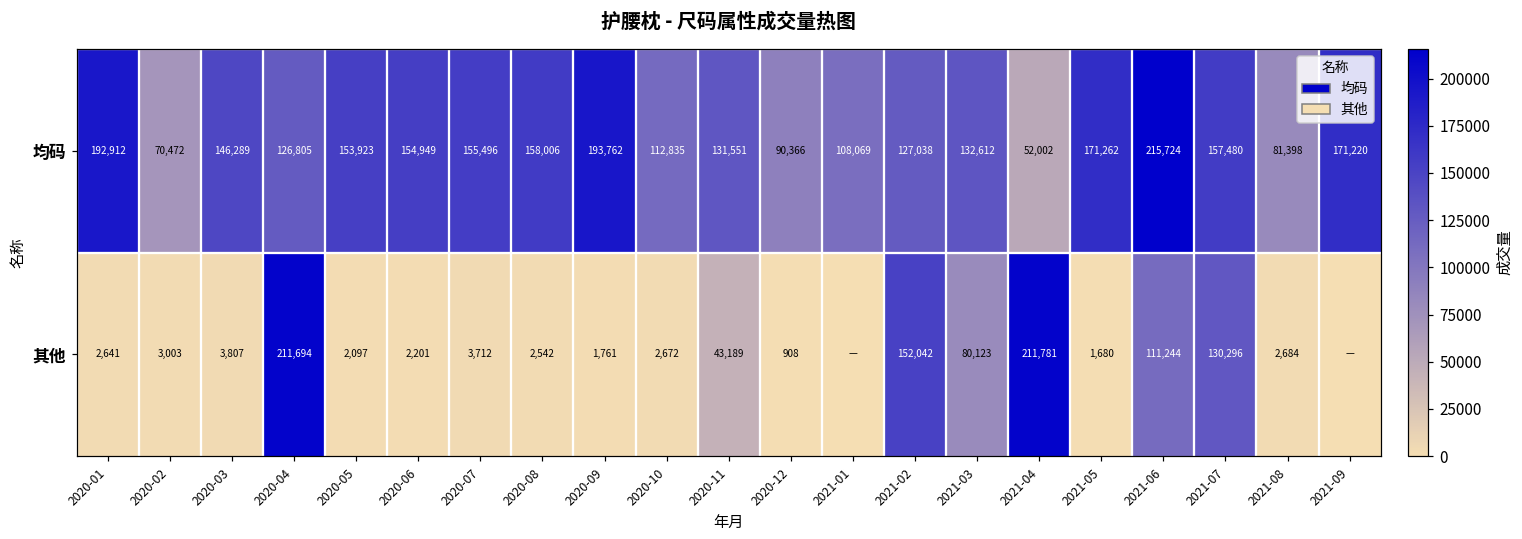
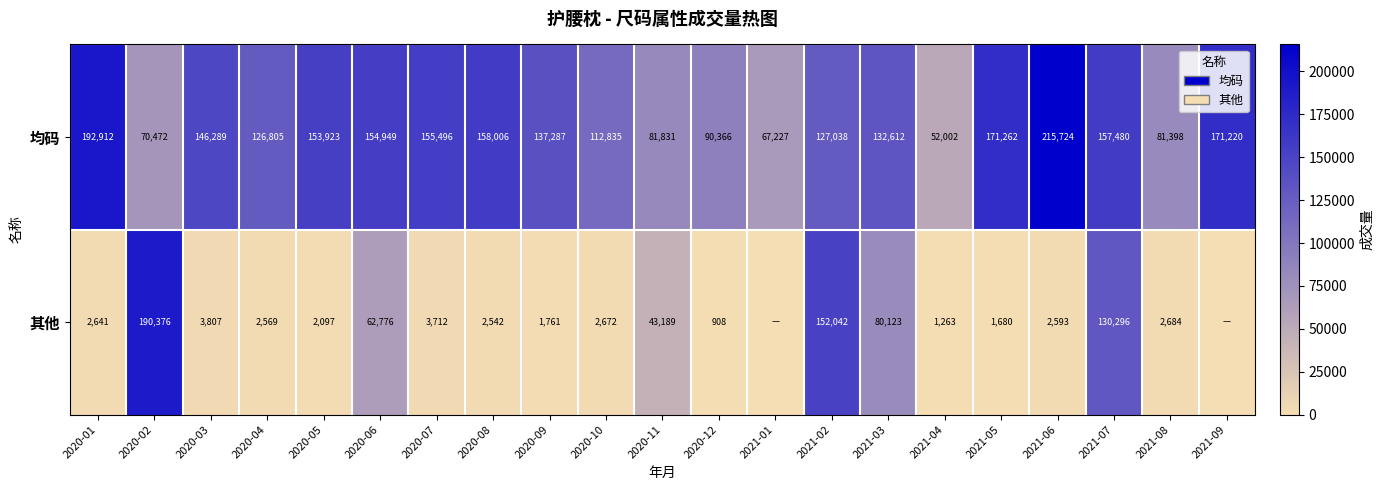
均码, 2020-09: 193,762 -> 137,287
均码, 2020-11: 131,551 -> 81,831
均码, 2021-01: 108,069 -> 67,227
其他, 2020-02: 3,003 -> 190,376
其他, 2020-04: 211,694 -> 2,569
其他, 2020-06: 2,201 -> 62,776
其他, 2021-04: 211,781 -> 1,263
其他, 2021-06: 111,244 -> 2,593
